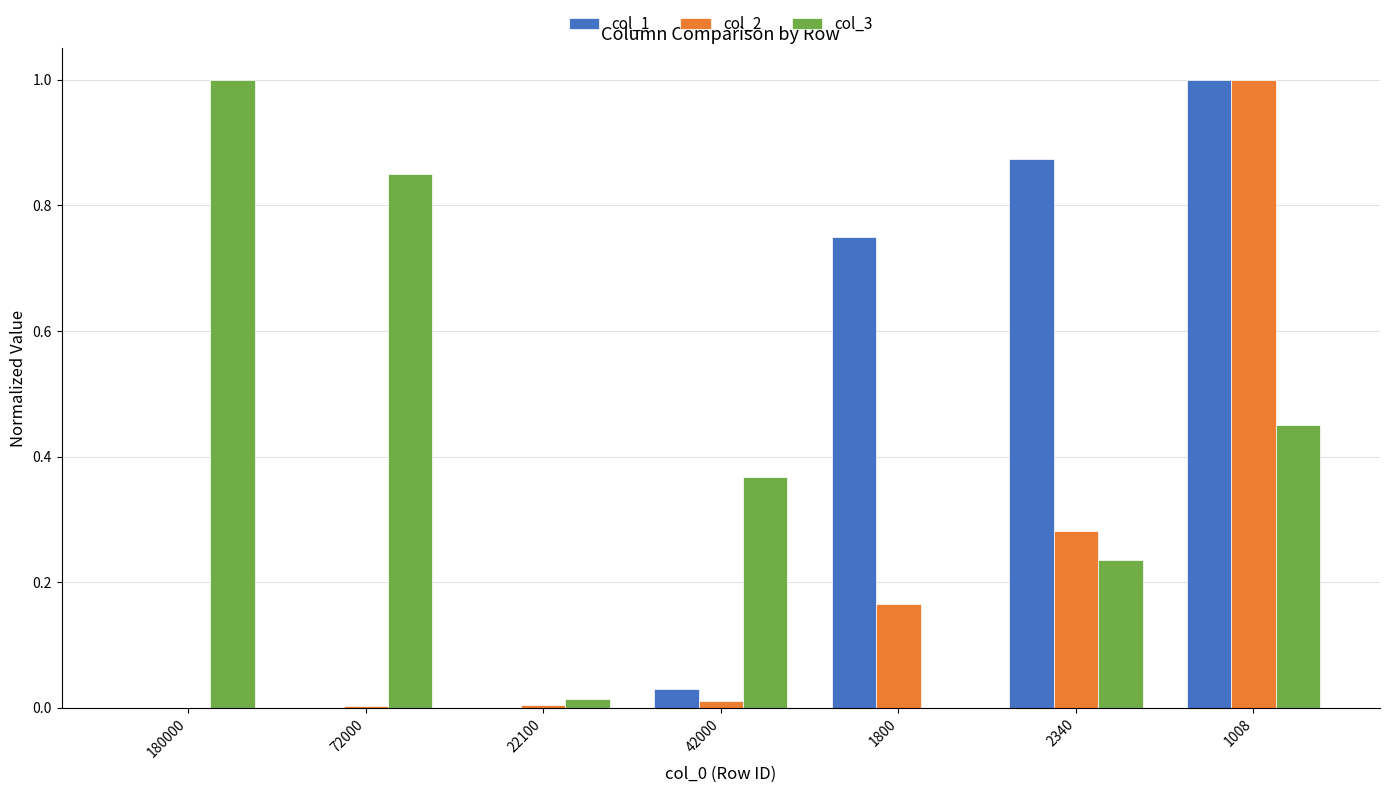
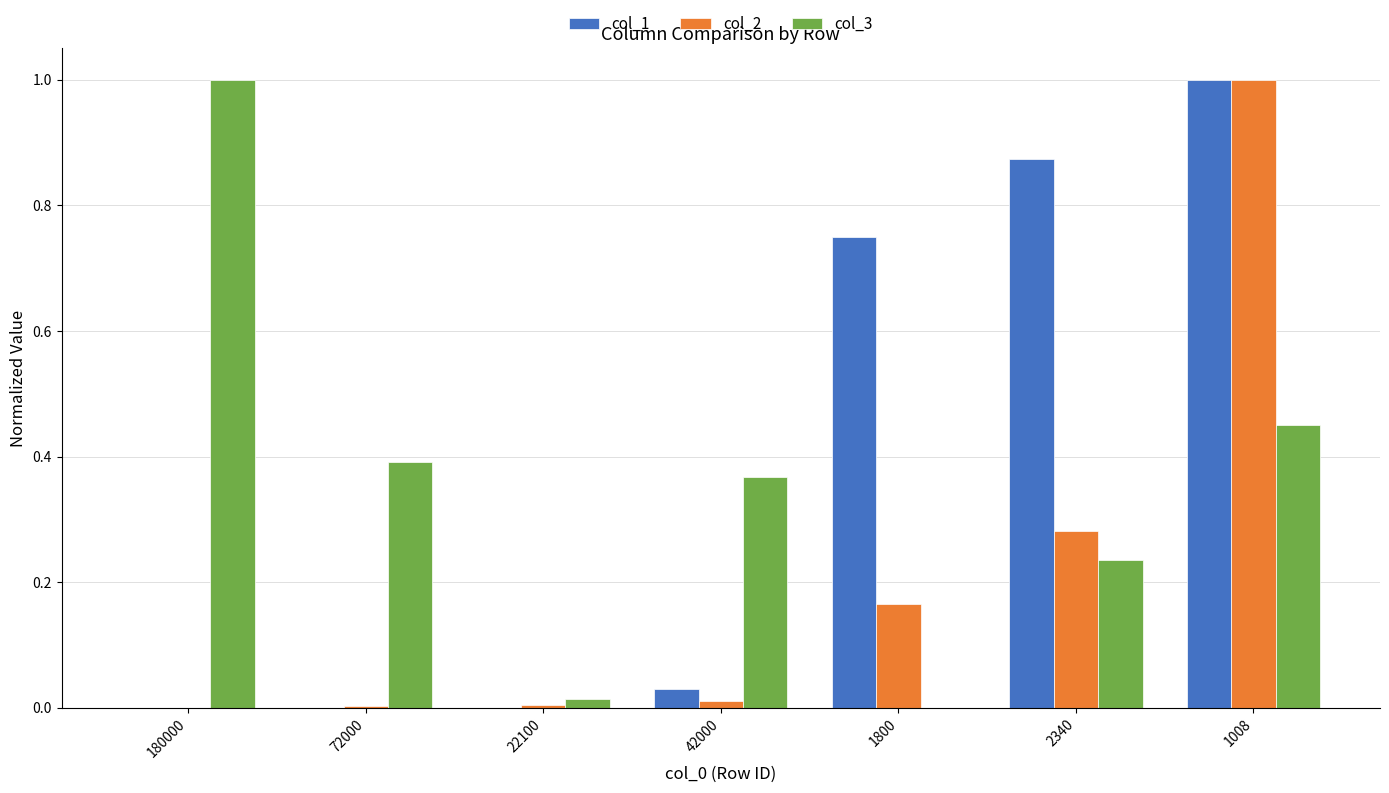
col_3, 72000: 0.85 -> 0.39
